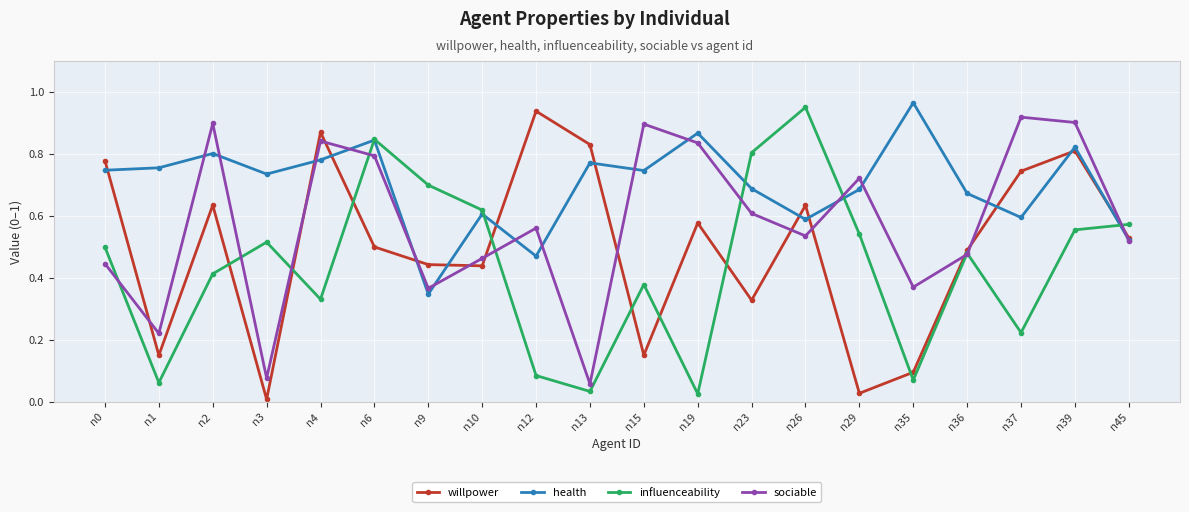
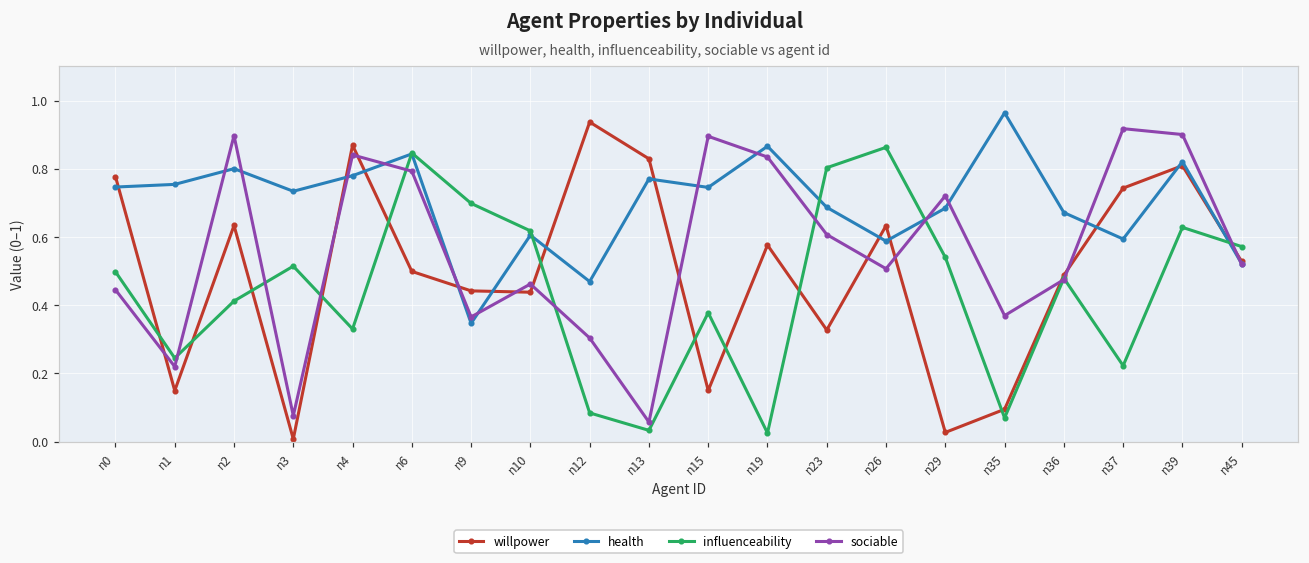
influenceability, n1: 0.06 -> 0.24
sociable, n12: 0.56 -> 0.30
influenceability, n26: 0.95 -> 0.86
sociable, n26: 0.53 -> 0.51
influenceability, n39: 0.55 -> 0.63
